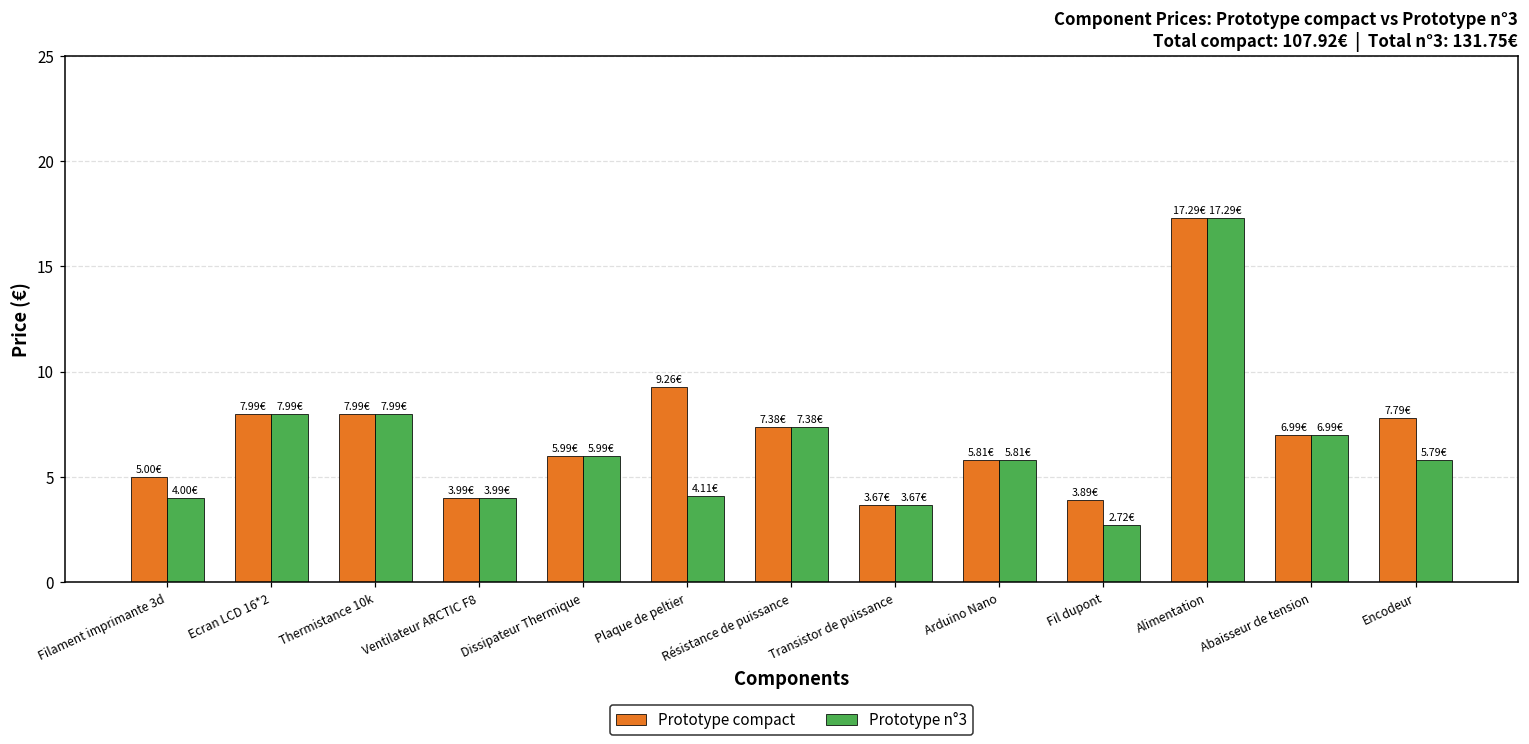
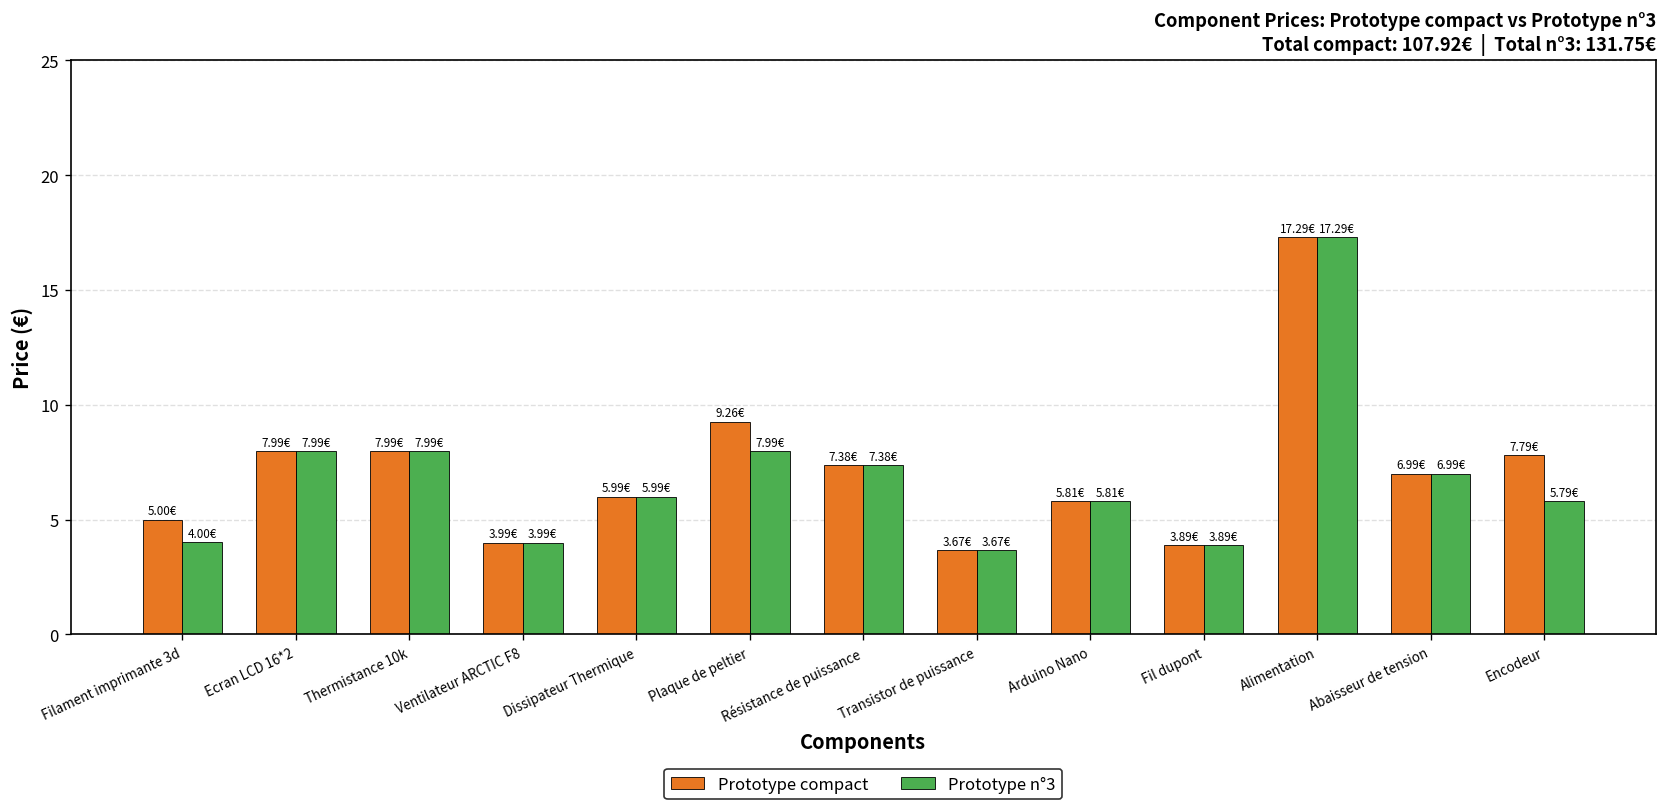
Prototype n°3, Plaque de peltier: 4.11€ -> 7.99€
Prototype n°3, Fil dupont: 2.72€ -> 3.89€
